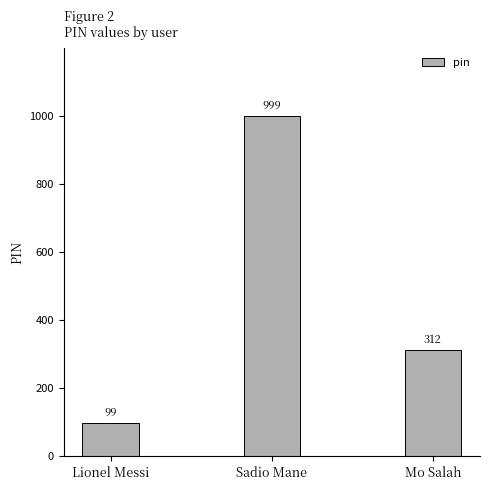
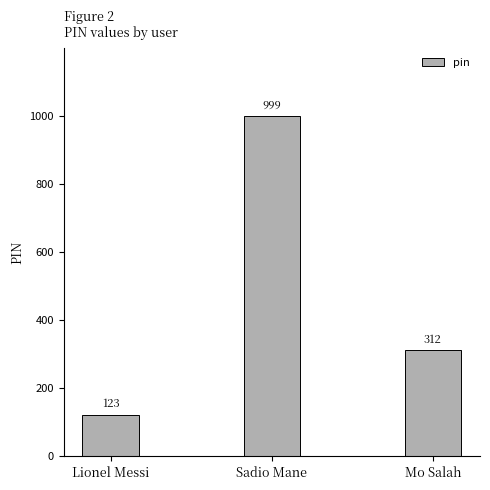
Lionel Messi: 99 -> 123
